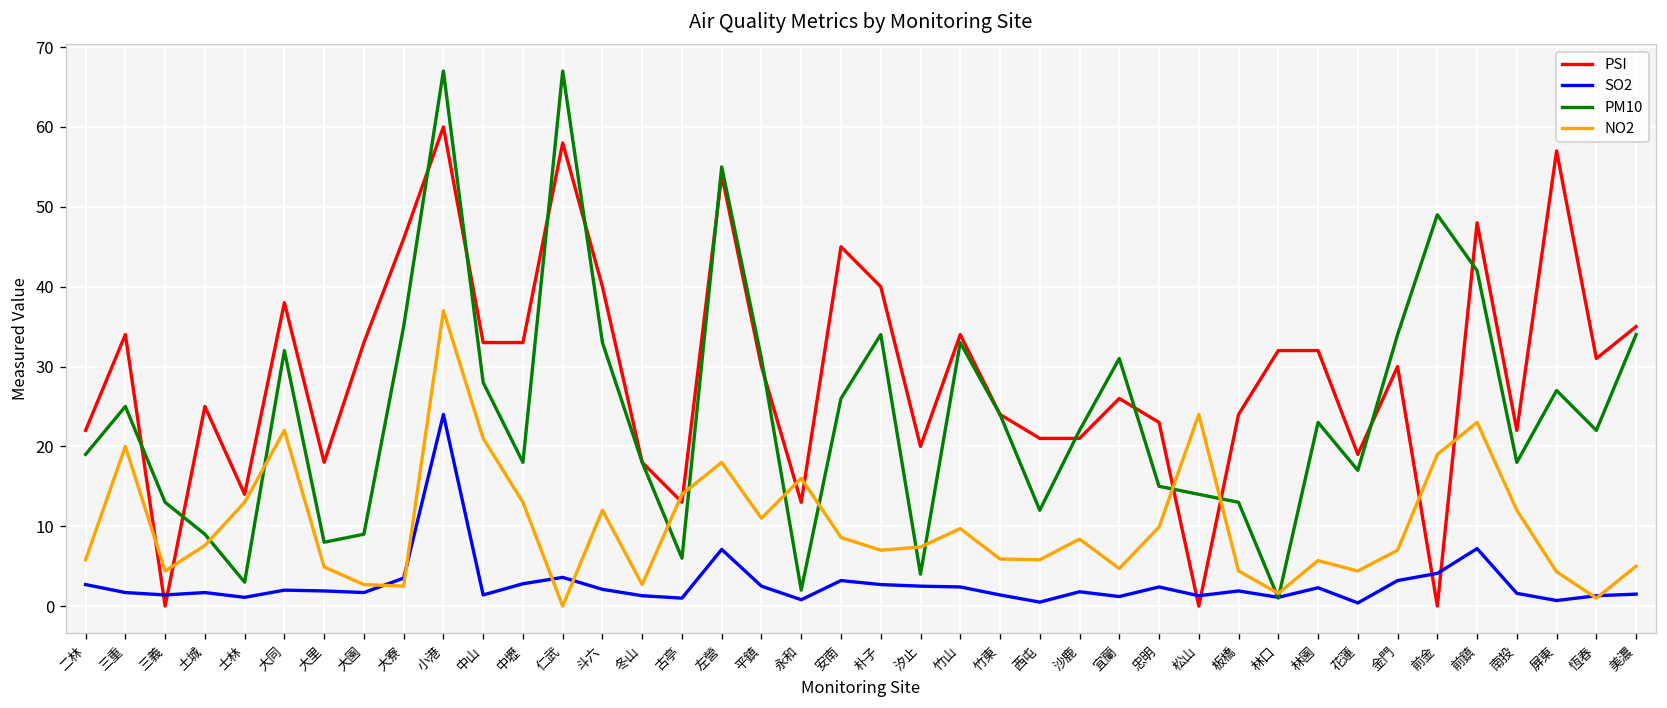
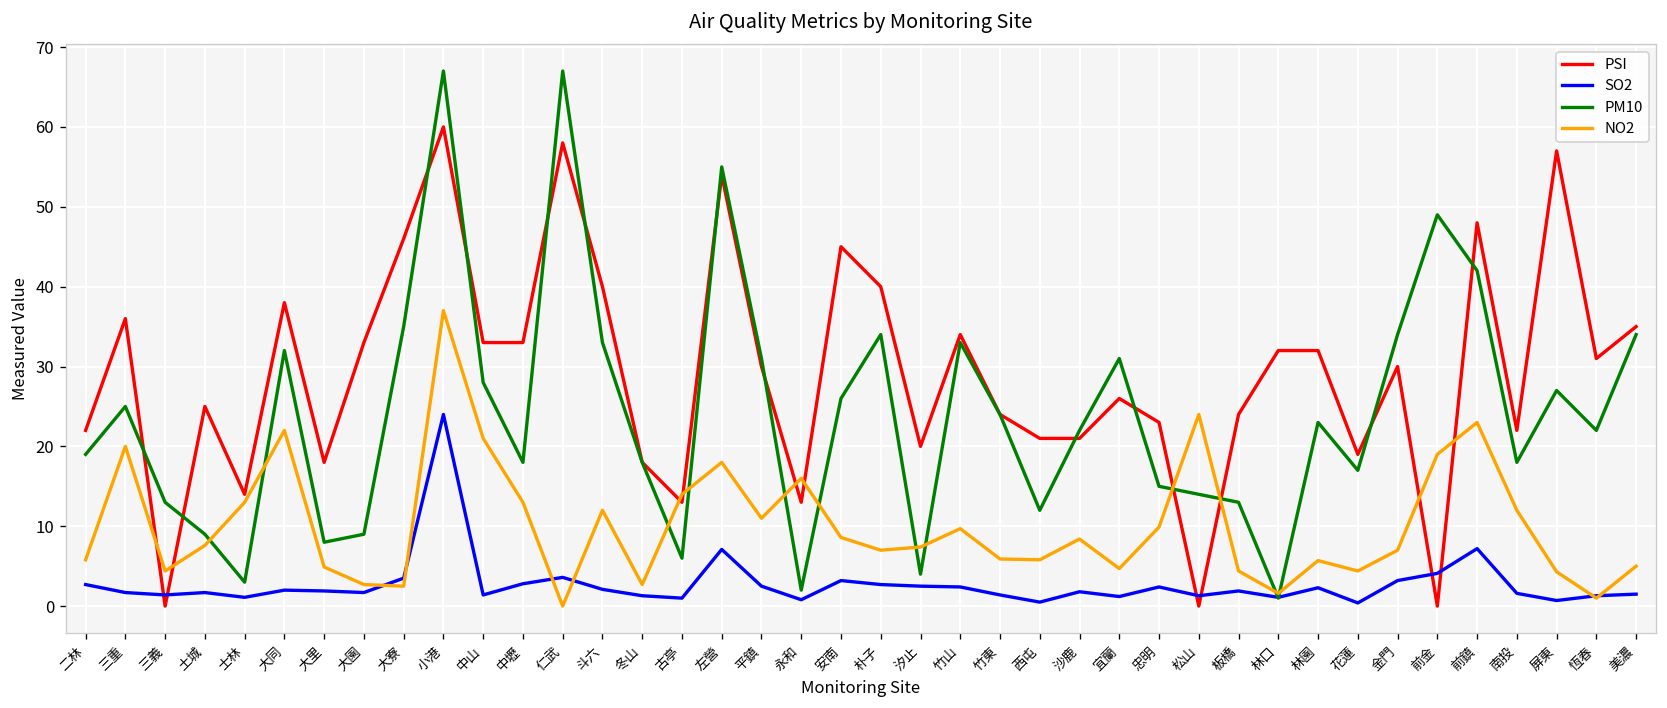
PSI, 三重: 34 -> 36
